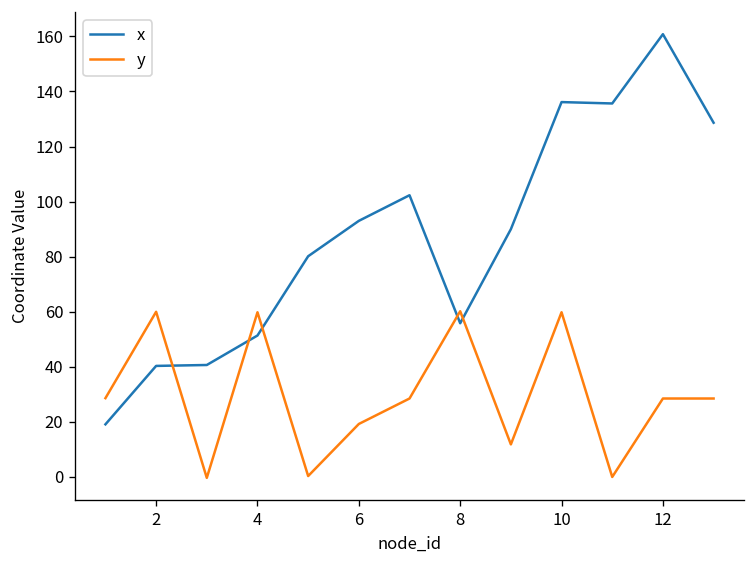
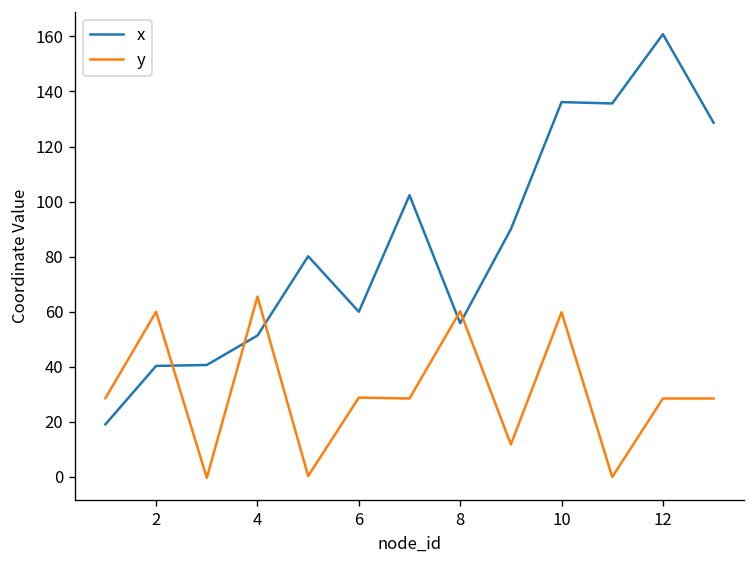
y, 4: 60 -> 66
x, 6: 93 -> 60
y, 6: 19 -> 29
